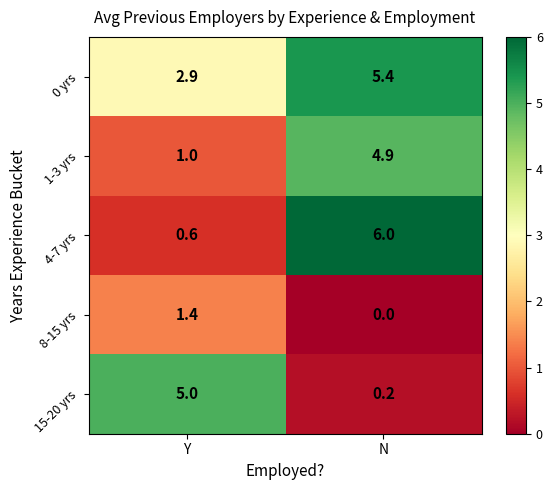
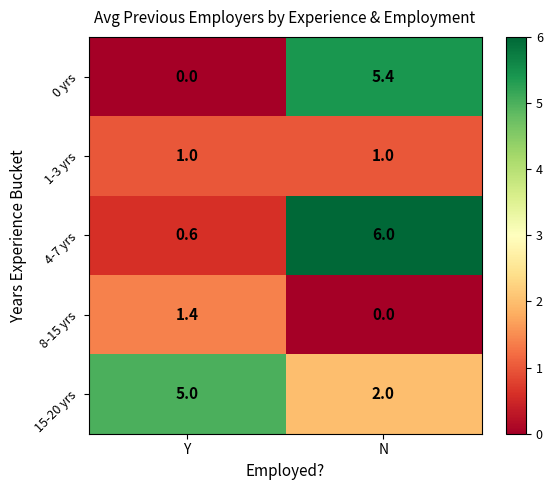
0 yrs, Y: 2.9 -> 0.0
1-3 yrs, N: 4.9 -> 1.0
15-20 yrs, N: 0.2 -> 2.0
